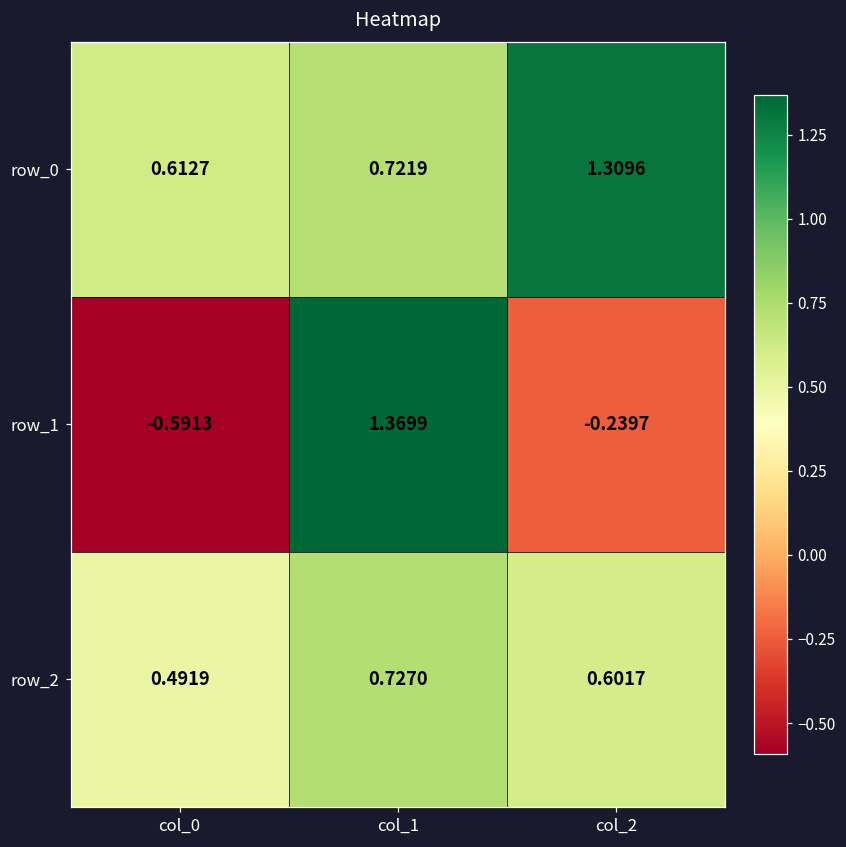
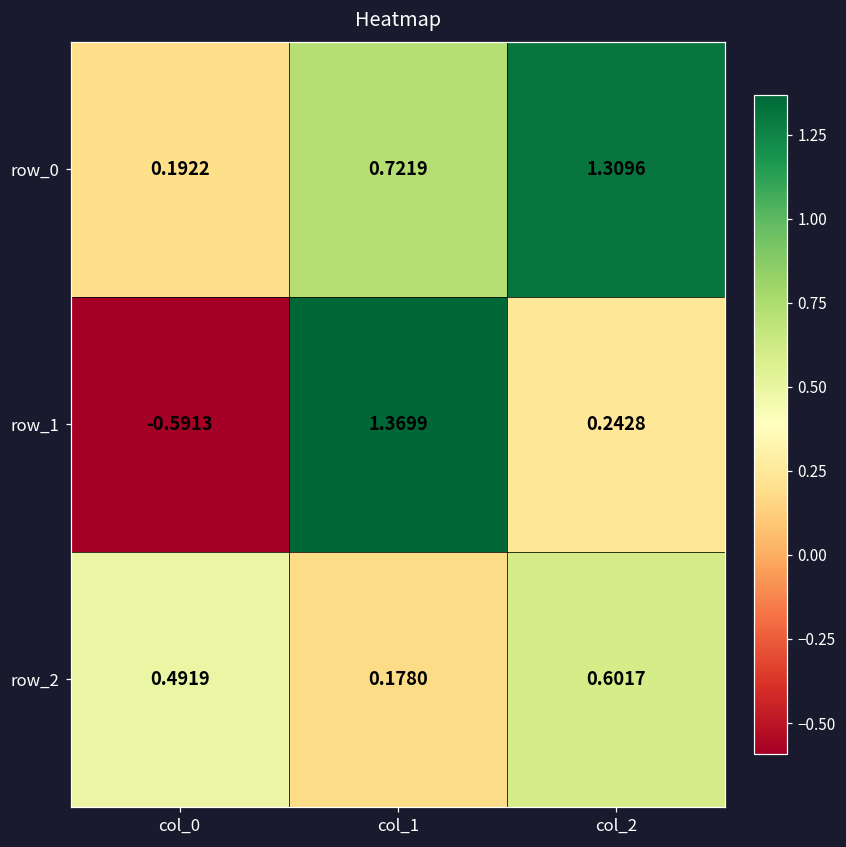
row_0, col_0: 0.6127 -> 0.1922
row_1, col_2: -0.2397 -> 0.2428
row_2, col_1: 0.7270 -> 0.1780
